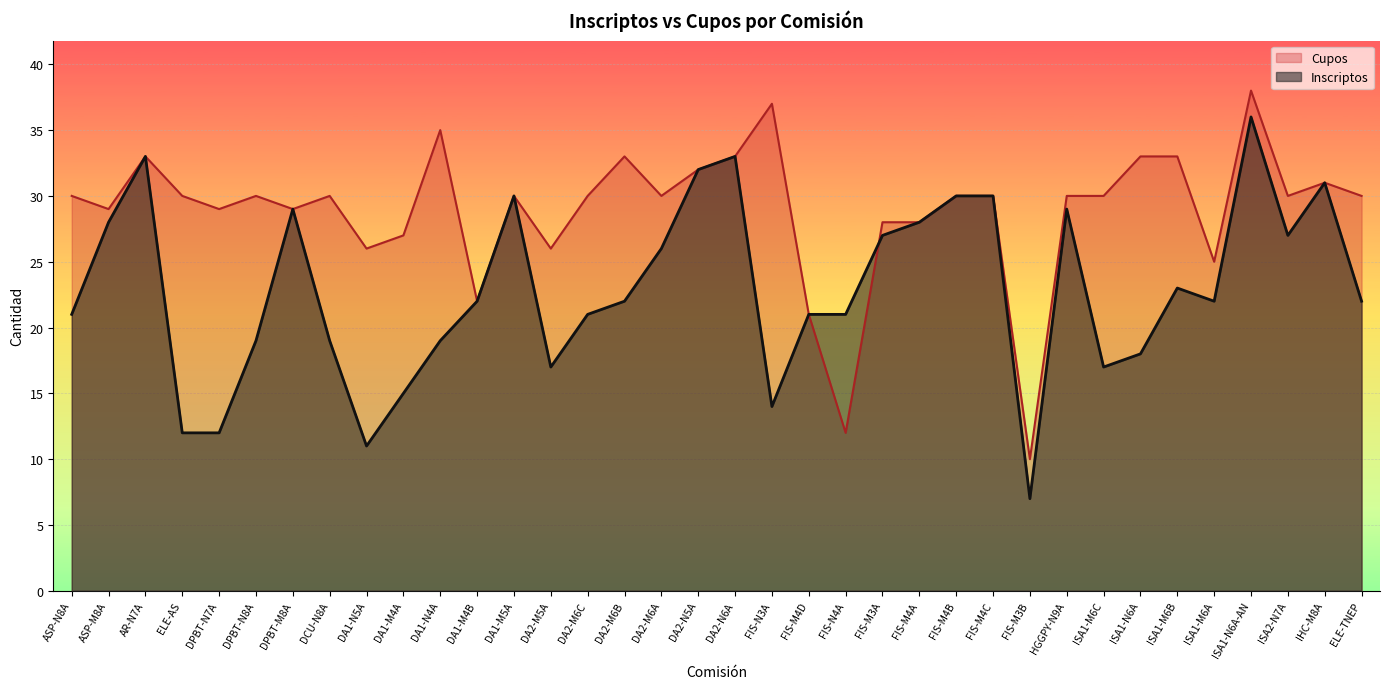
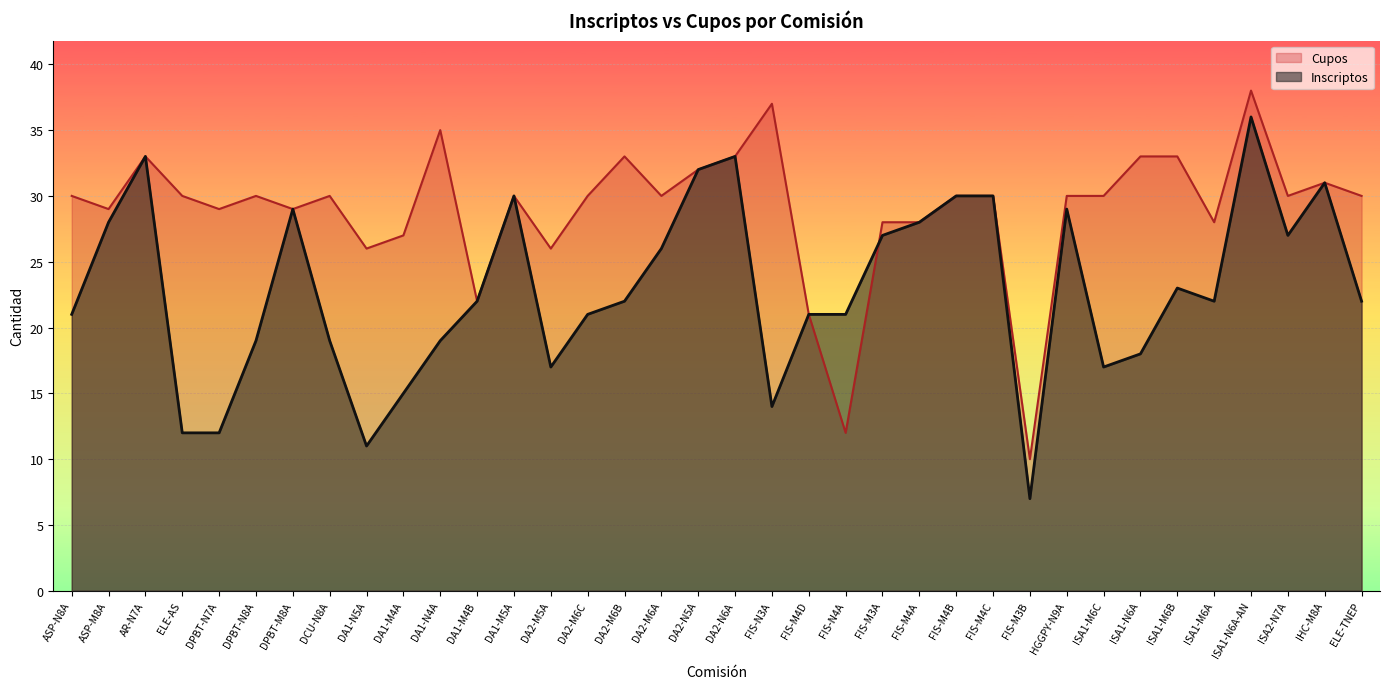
Cupos, ISA1-M6A: 25 -> 28
